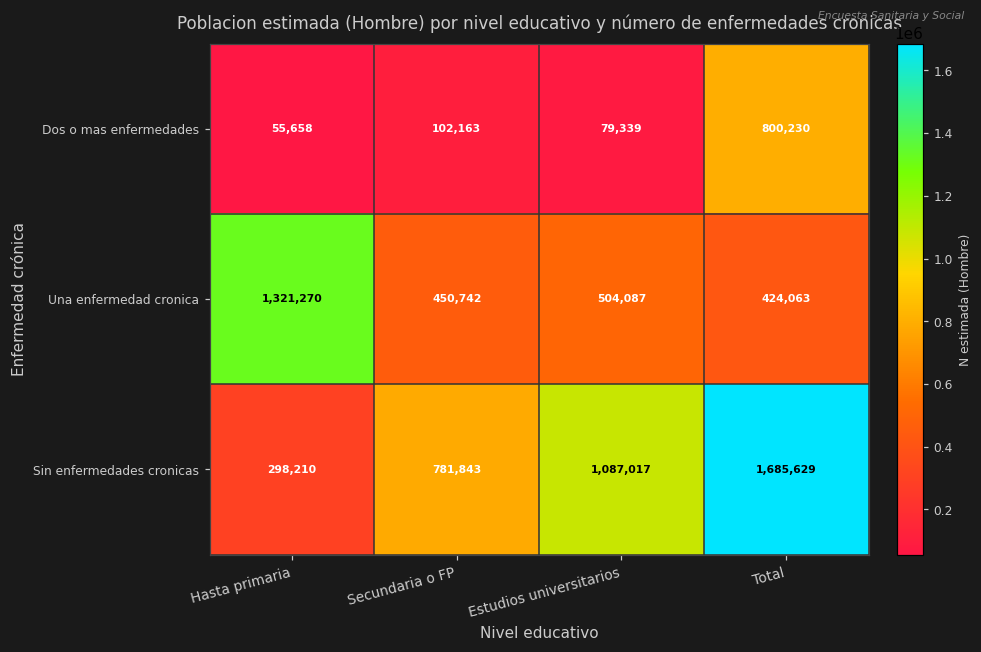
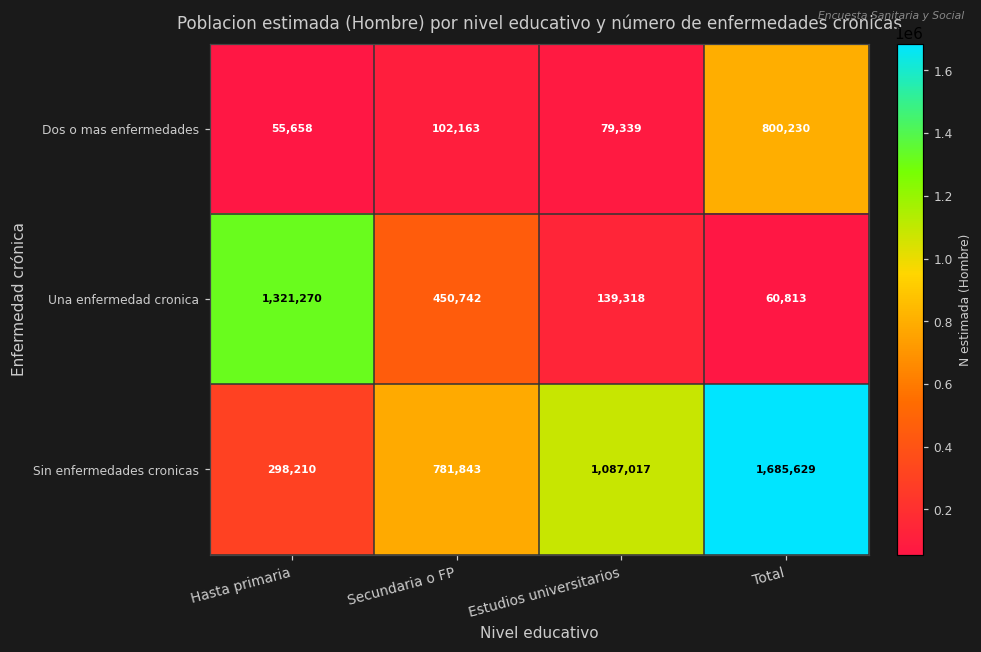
Una enfermedad cronica, Estudios universitarios: 504,087 -> 139,318
Una enfermedad cronica, Total: 424,063 -> 60,813
